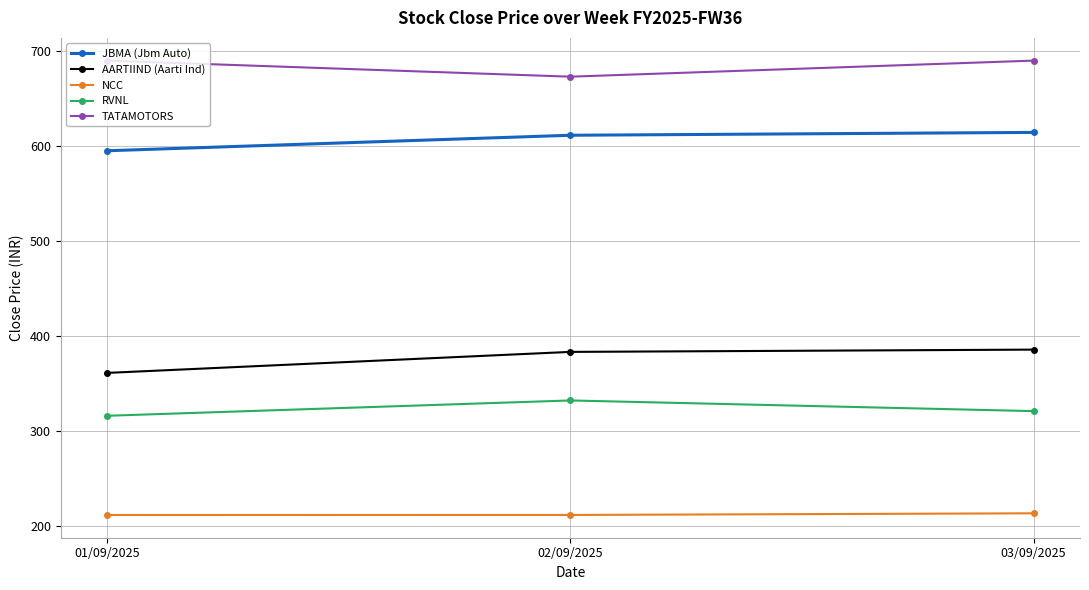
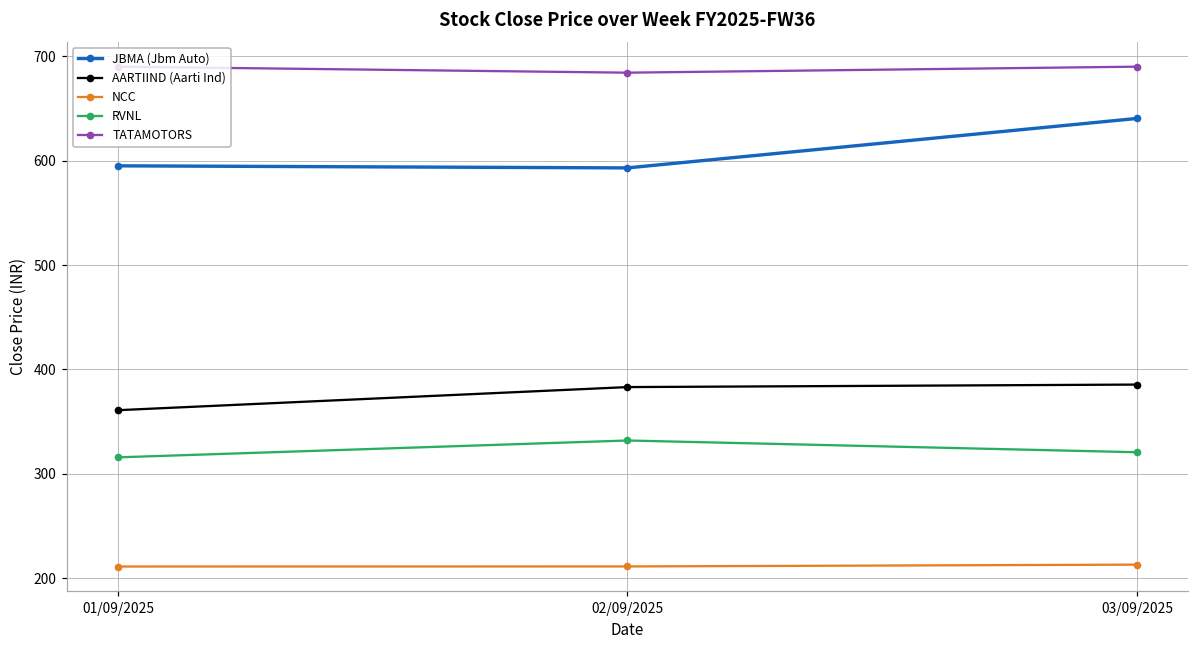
JBMA (Jbm Auto), 02/09/2025: 610 -> 590
TATAMOTORS, 02/09/2025: 670 -> 680
JBMA (Jbm Auto), 03/09/2025: 610 -> 640
